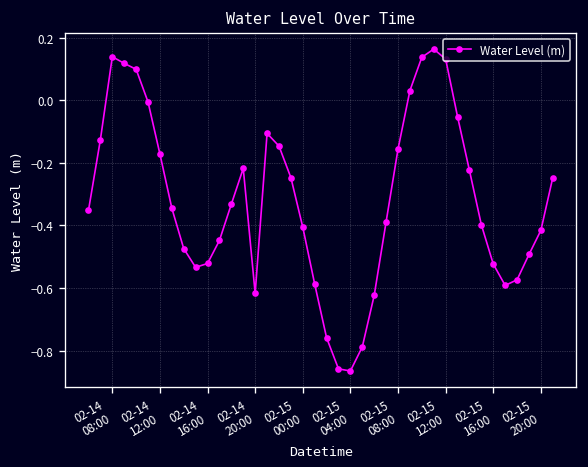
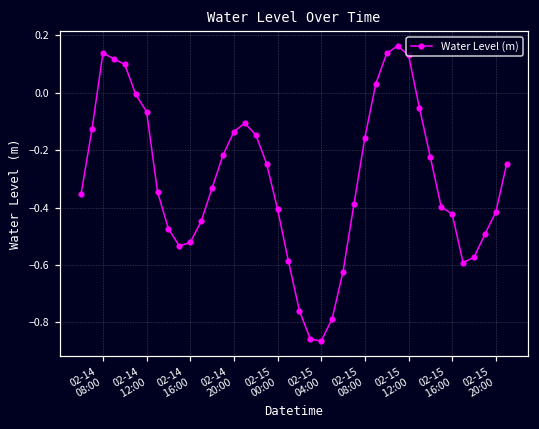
02-14 12:00: -0.17 -> -0.07
02-14 20:00: -0.62 -> -0.14
02-15 16:00: -0.52 -> -0.42
